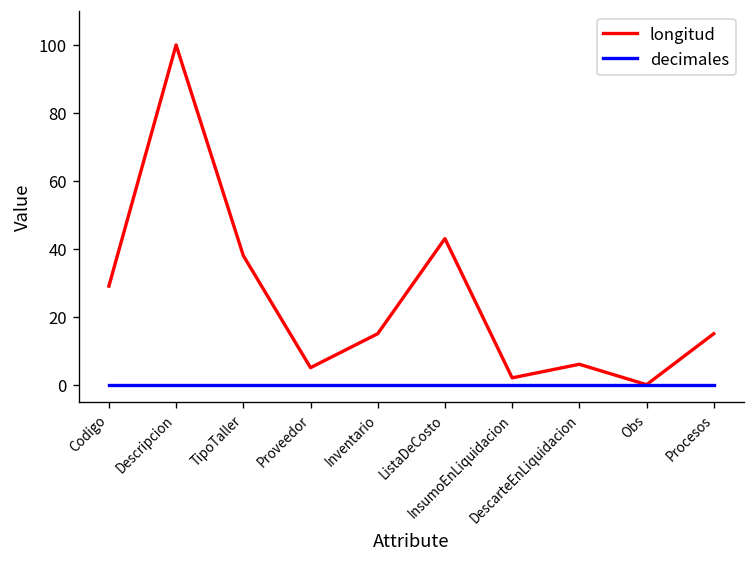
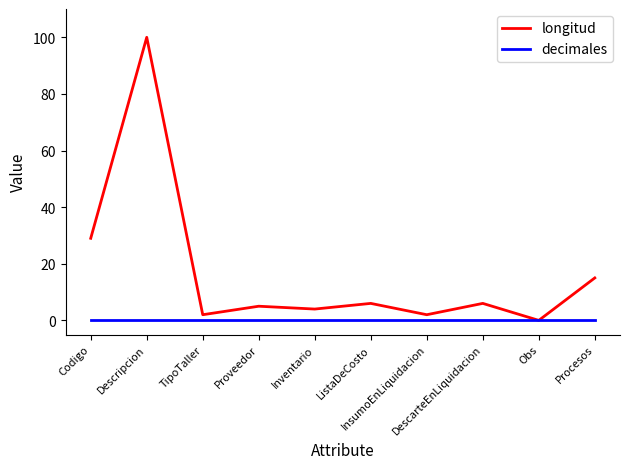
longitud, TipoTaller: 38 -> 2
longitud, Inventario: 15 -> 4
longitud, ListaDeCosto: 43 -> 6
